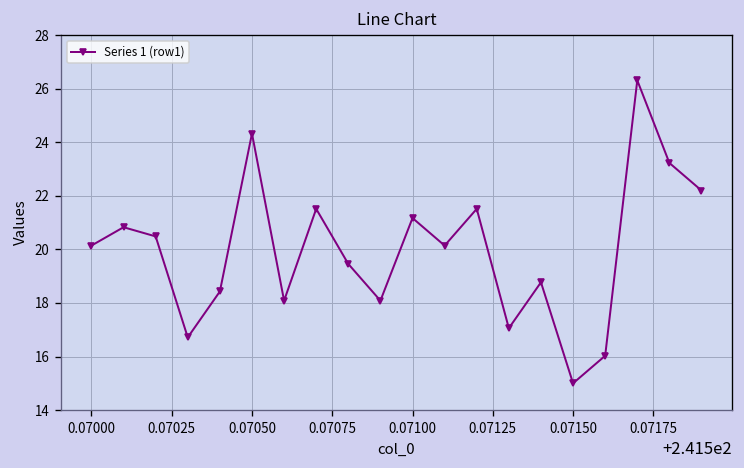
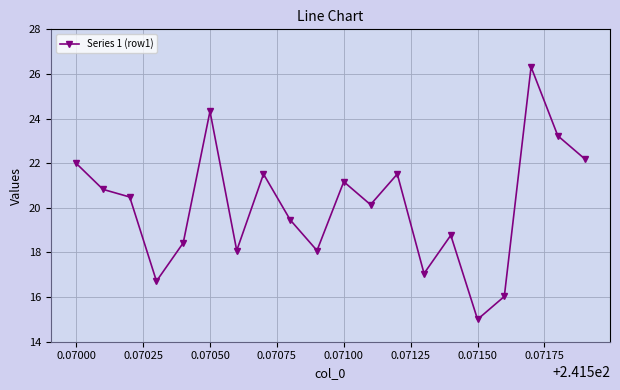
0.07000: 20.1 -> 22.0
